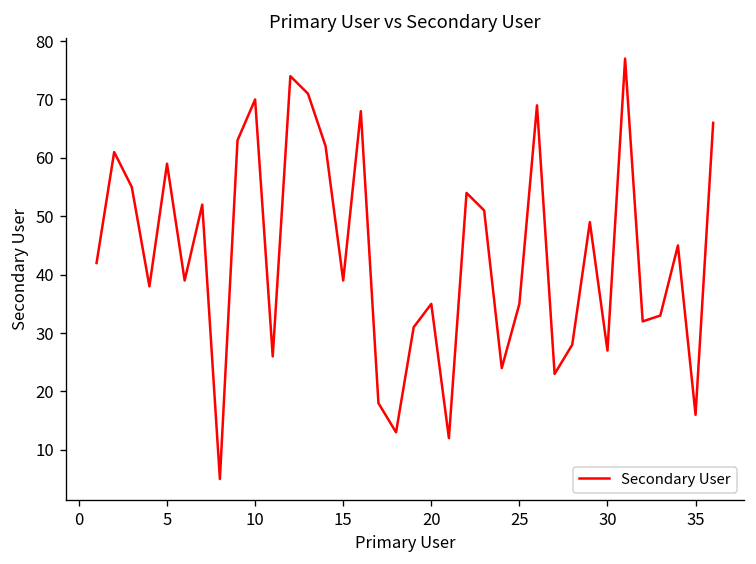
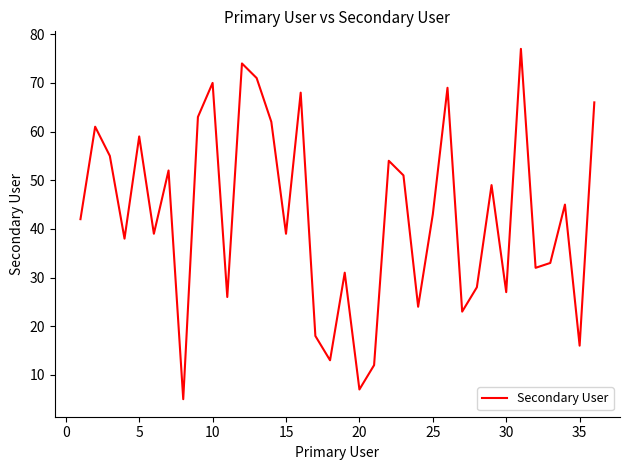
20: 35 -> 7
25: 35 -> 43
